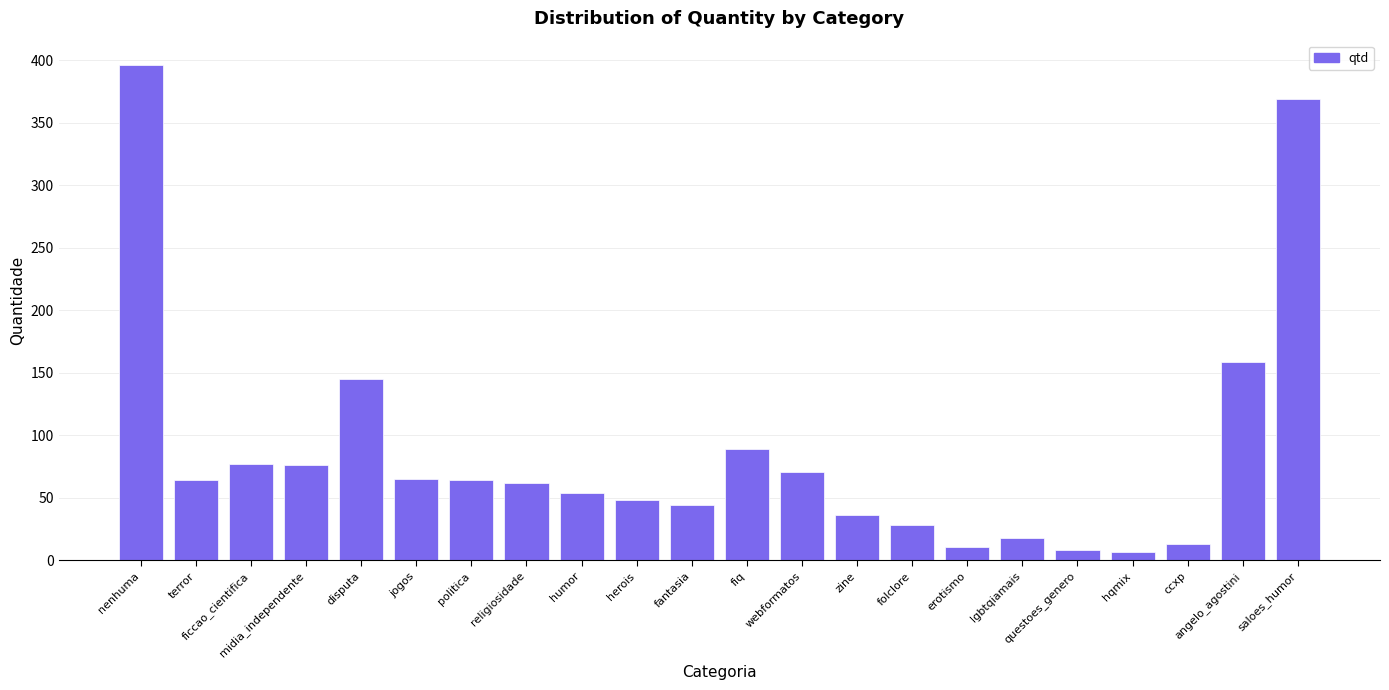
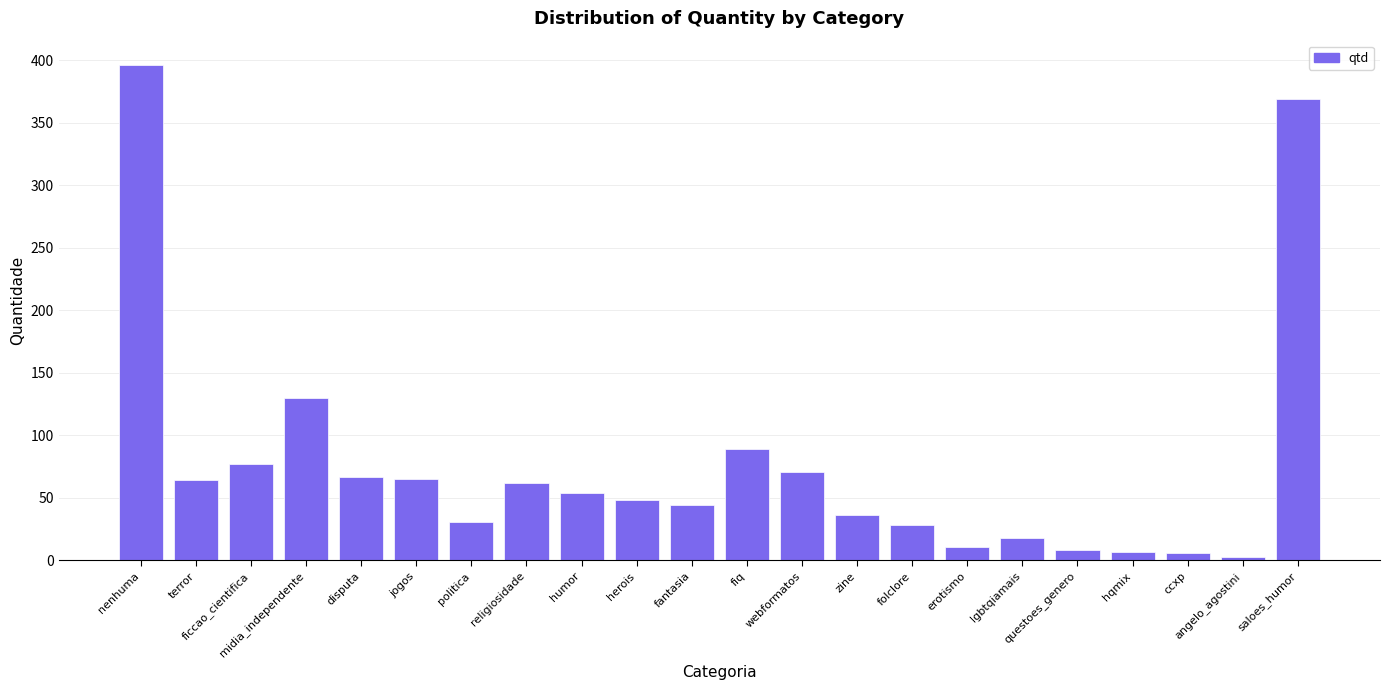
midia_independente: 76 -> 130
disputa: 145 -> 67
politica: 64 -> 31
ccxp: 13 -> 6
angelo_agostini: 159 -> 3
